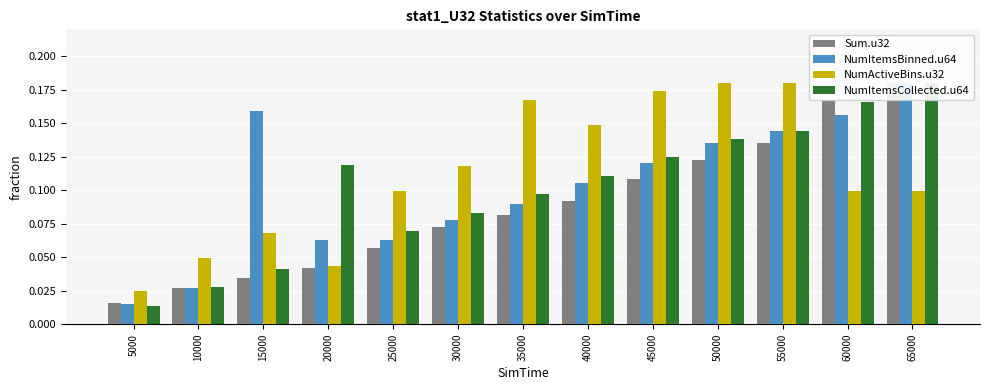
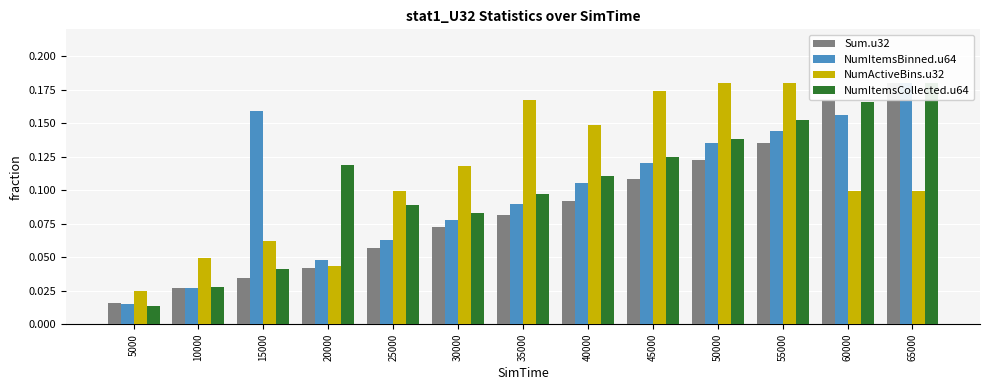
NumActiveBins.u32, 15000: 0.068 -> 0.062
NumItemsBinned.u64, 20000: 0.063 -> 0.048
NumItemsCollected.u64, 25000: 0.069 -> 0.089
NumItemsCollected.u64, 55000: 0.144 -> 0.152
